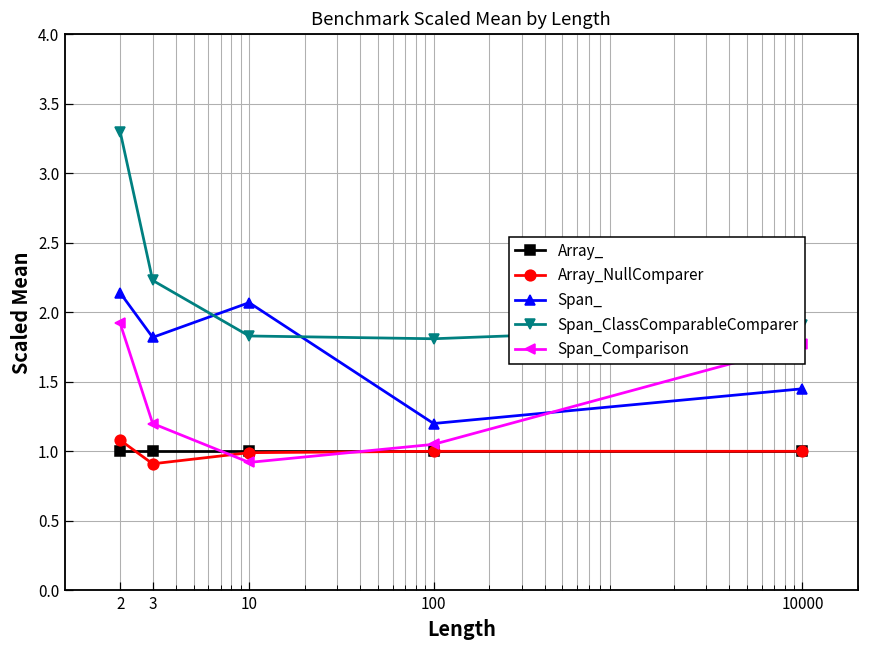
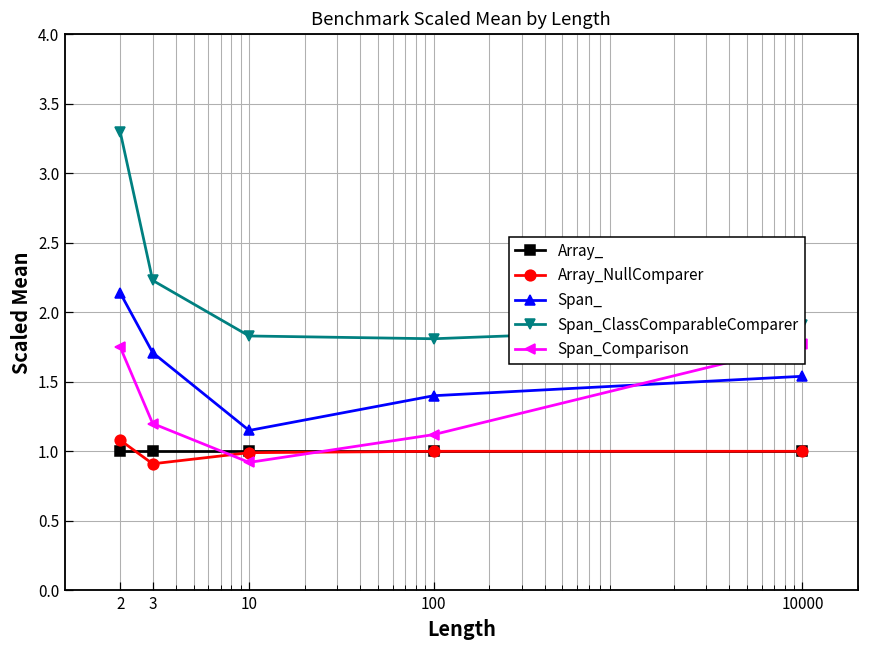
Span_Comparison, 2: 1.92 -> 1.75
Span_, 3: 1.82 -> 1.71
Span_, 10: 2.07 -> 1.15
Span_, 100: 1.2 -> 1.4
Span_Comparison, 100: 1.05 -> 1.12
Span_, 10000: 1.45 -> 1.54
